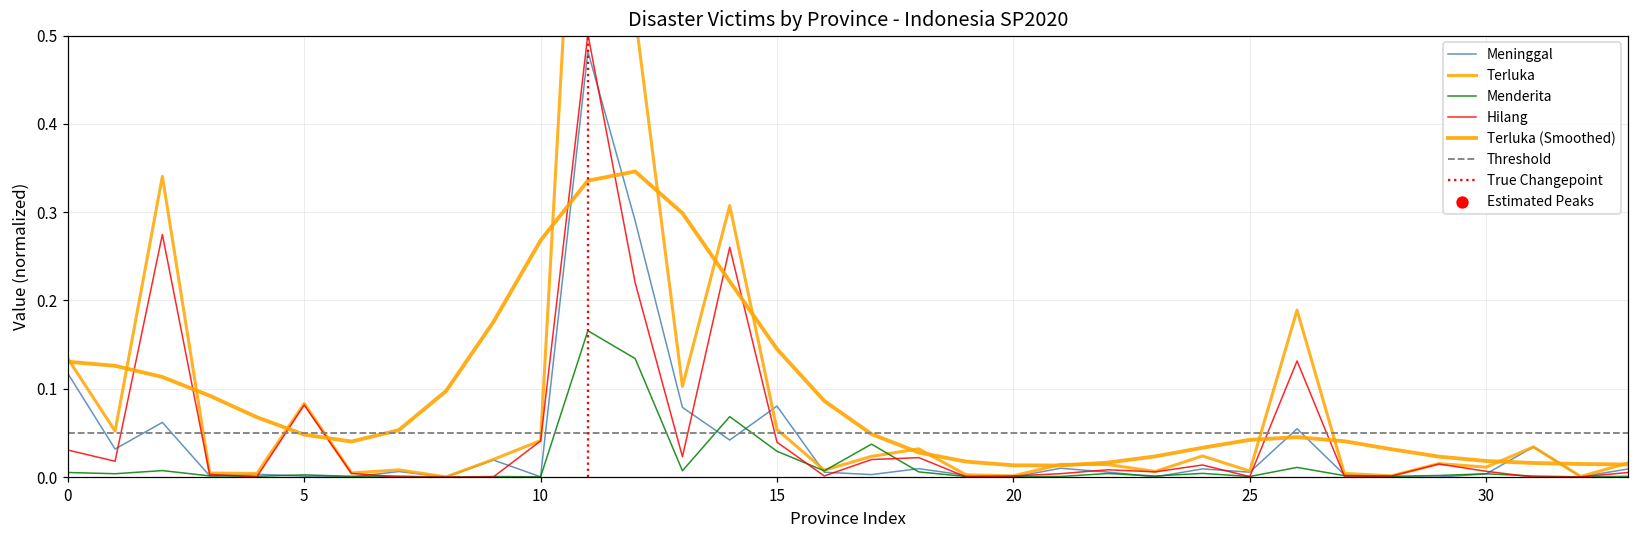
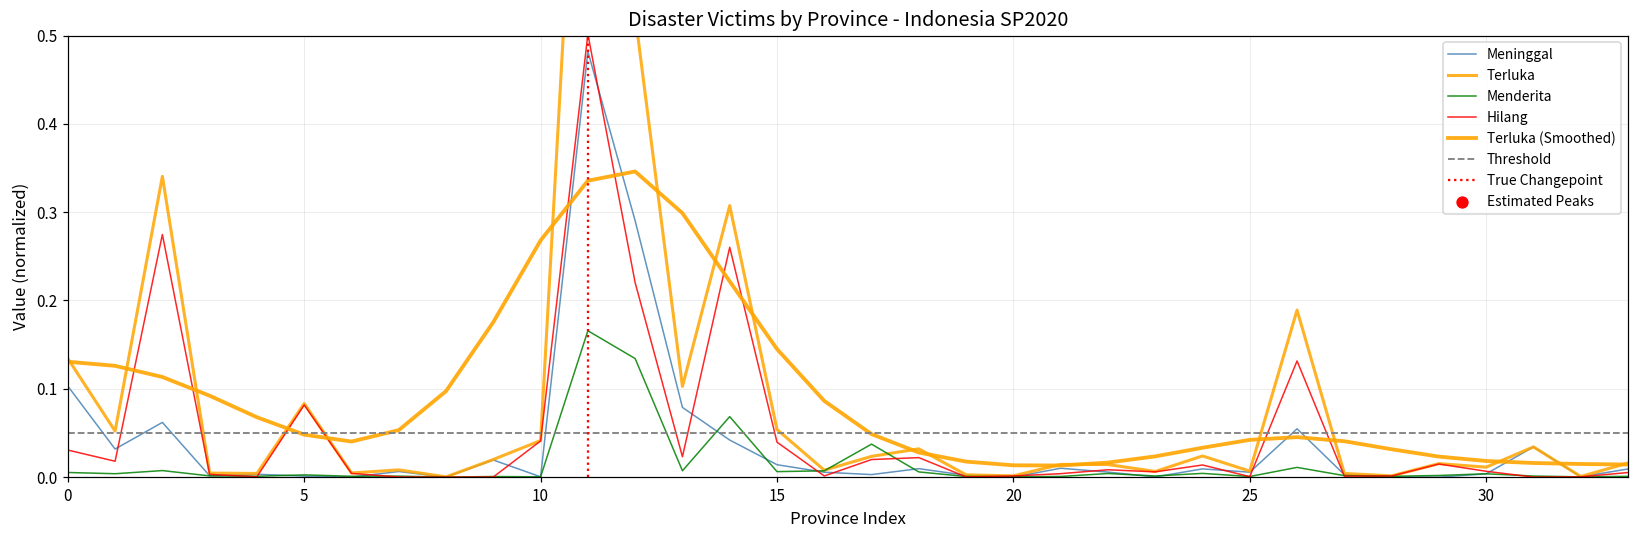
Meninggal, 0: 0.12 -> 0.10
Meninggal, 15: 0.08 -> 0.01
Menderita, 15: 0.03 -> 0.01
